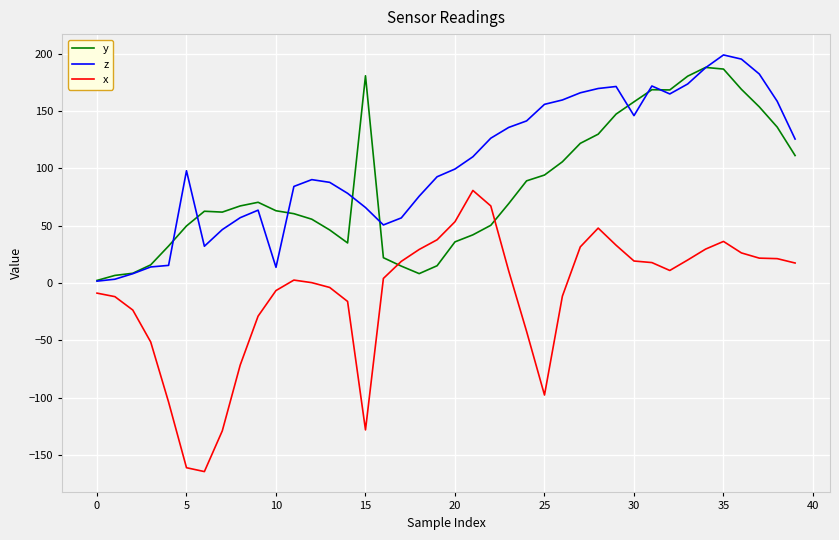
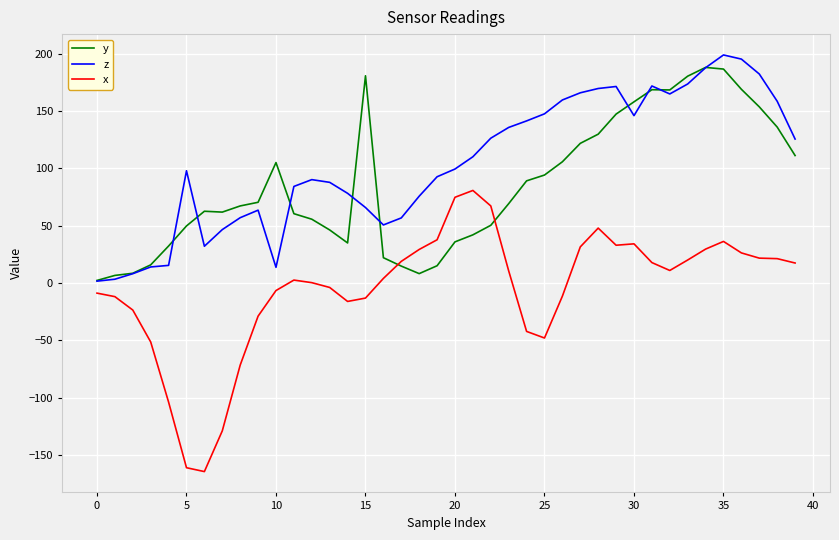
y, 10: 63 -> 105
x, 15: -128 -> -13
x, 20: 53 -> 75
z, 25: 156 -> 147
x, 25: -98 -> -48
x, 30: 19 -> 34
